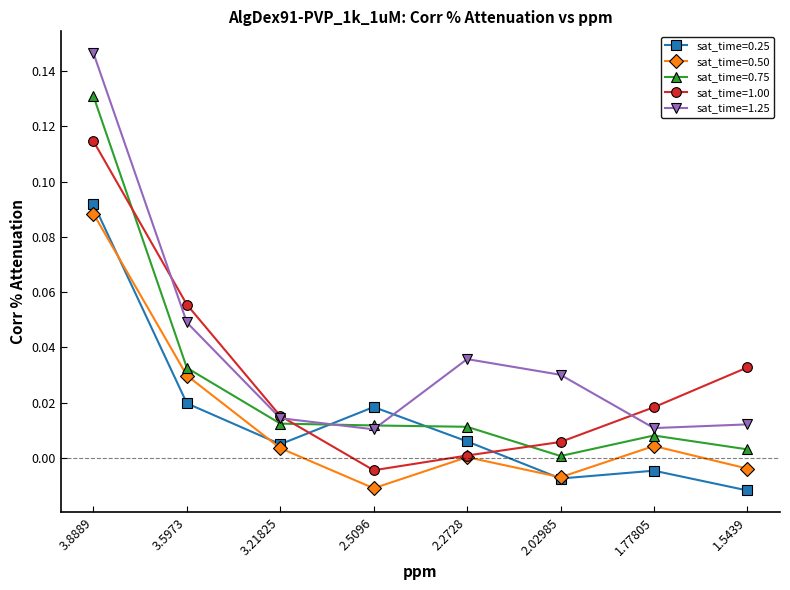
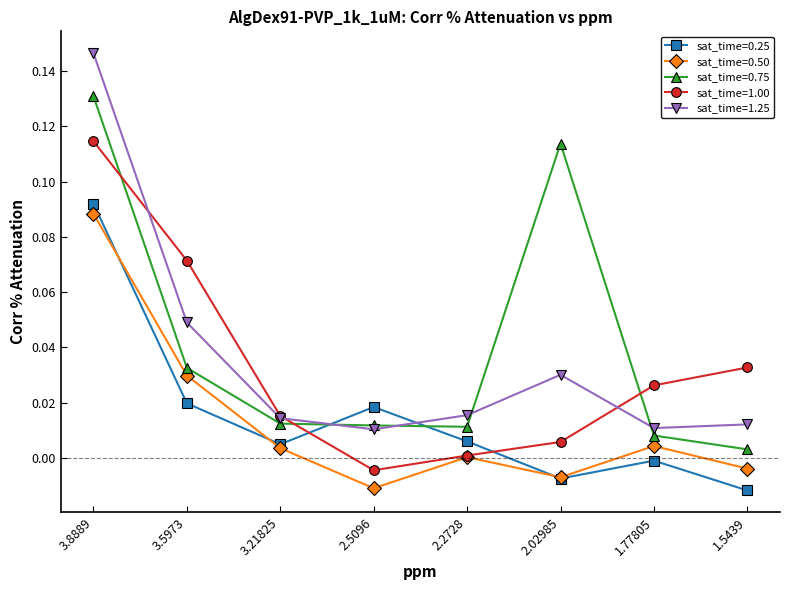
sat_time=1.00, 3.5973: 0.055 -> 0.071
sat_time=1.25, 2.2728: 0.036 -> 0.016
sat_time=0.75, 2.02985: 0.001 -> 0.114
sat_time=0.25, 1.77805: -0.005 -> -0.001
sat_time=1.00, 1.77805: 0.018 -> 0.026
